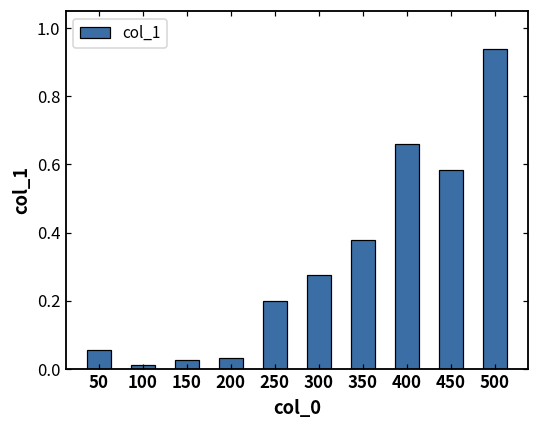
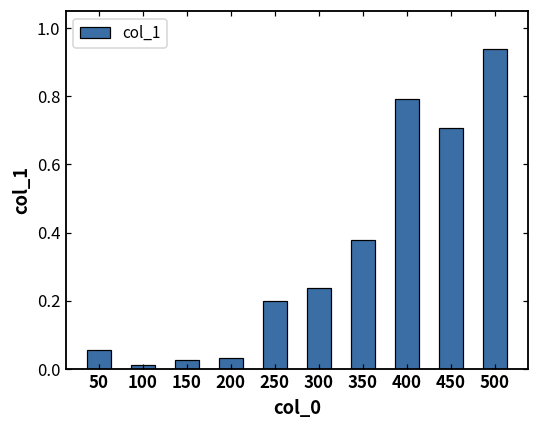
300: 0.27 -> 0.24
400: 0.66 -> 0.79
450: 0.58 -> 0.71
